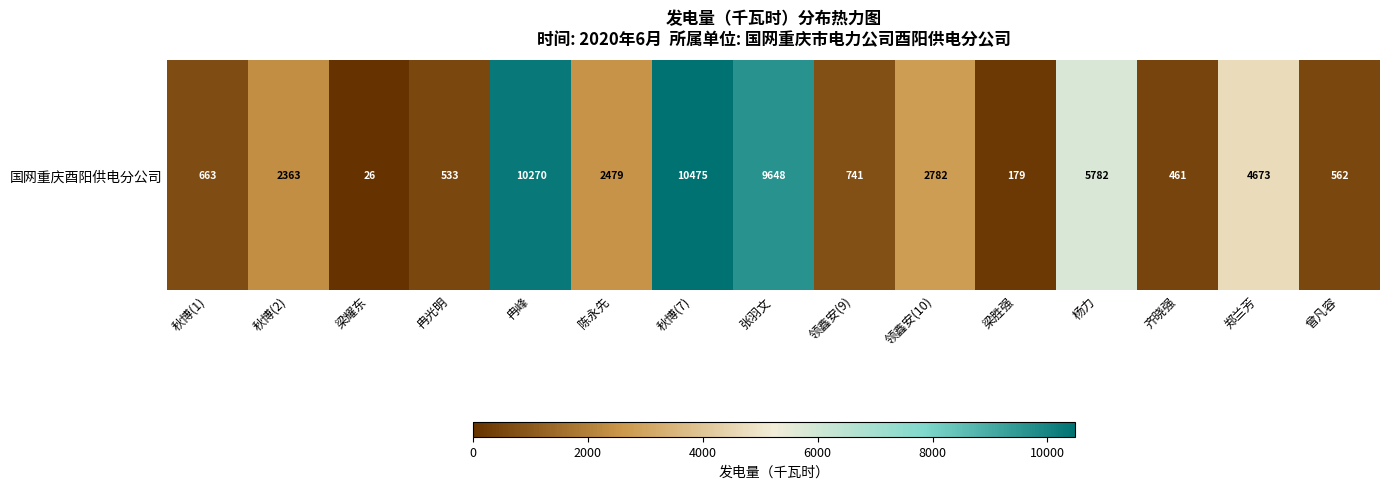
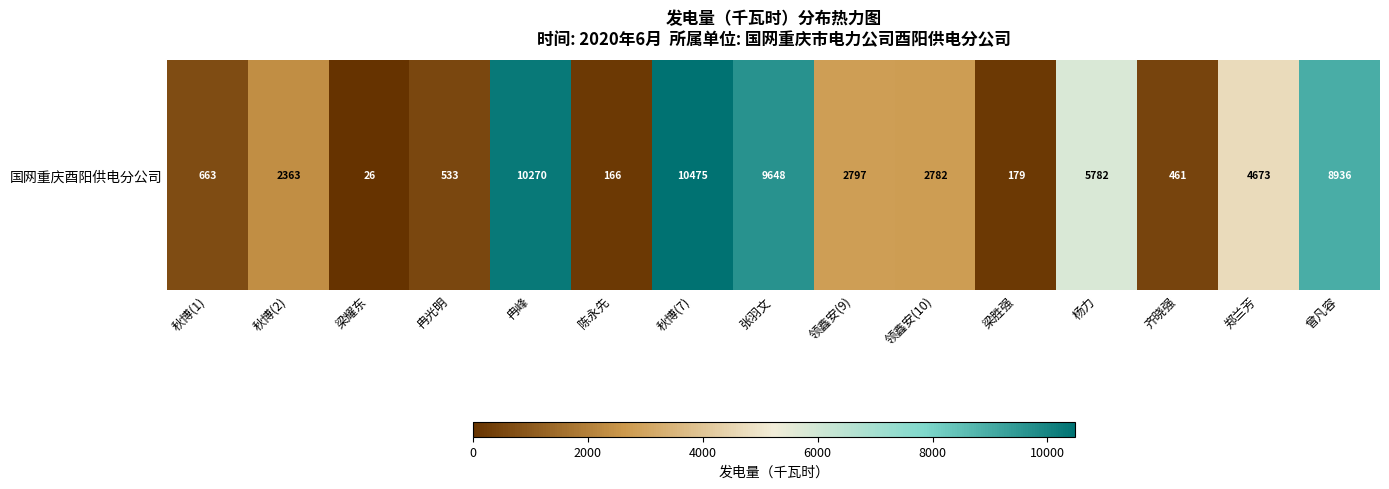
国网重庆酉阳供电分公司, 陈永先: 2479 -> 166
国网重庆酉阳供电分公司, 领鑫安(9): 741 -> 2797
国网重庆酉阳供电分公司, 曾凡容: 562 -> 8936
